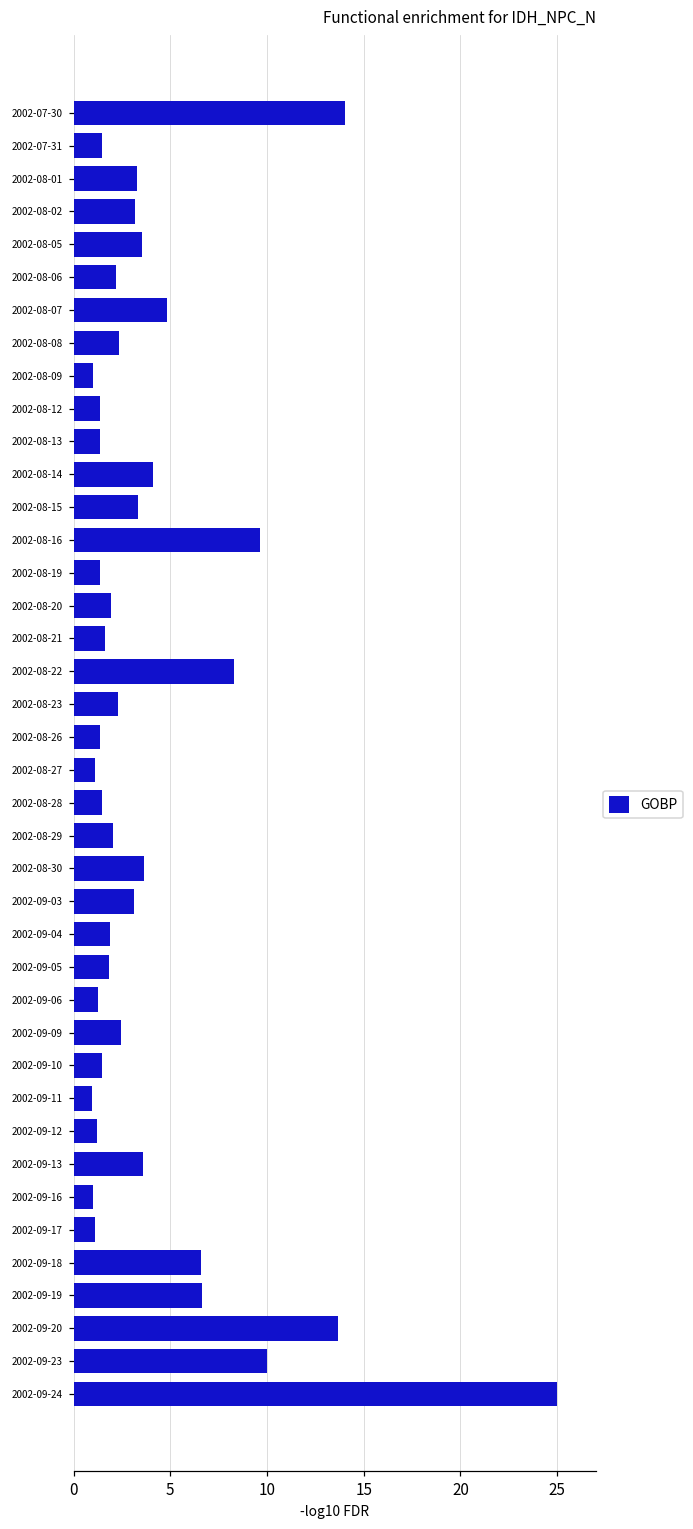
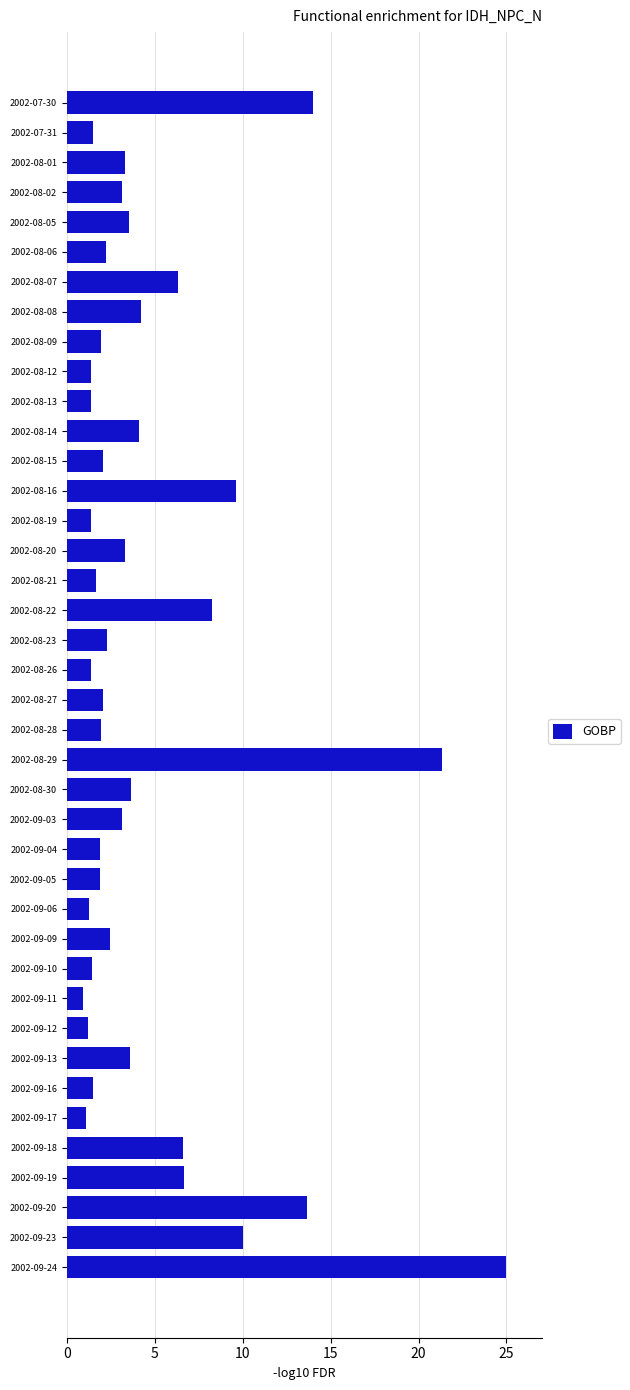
2002-08-07: 4.8 -> 6.3
2002-08-08: 2.3 -> 4.2
2002-08-09: 1.0 -> 1.9
2002-08-15: 3.3 -> 2.1
2002-08-20: 1.9 -> 3.3
2002-08-27: 1.1 -> 2.1
2002-08-28: 1.5 -> 1.9
2002-08-29: 2.0 -> 21.3
2002-09-16: 1.0 -> 1.5
